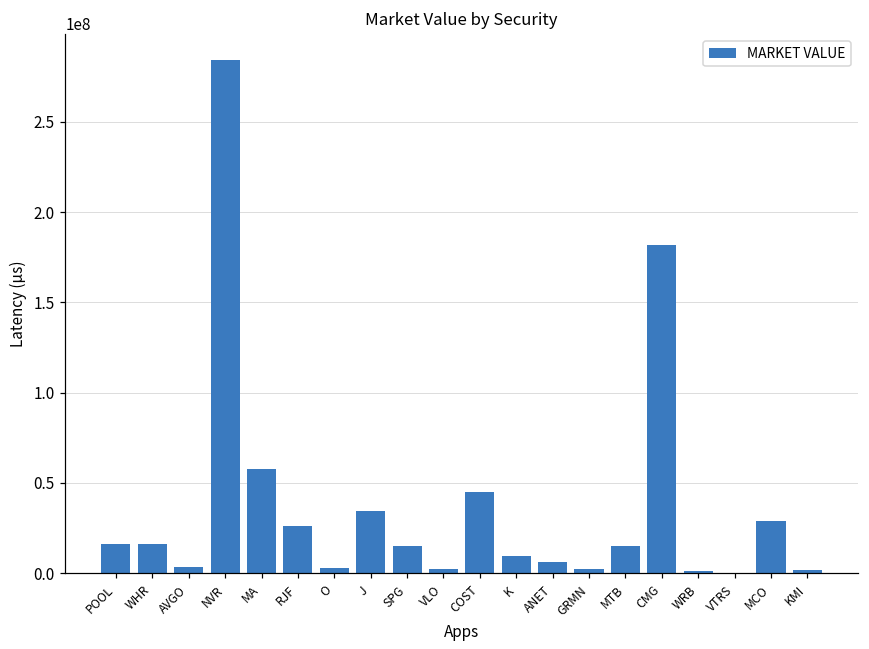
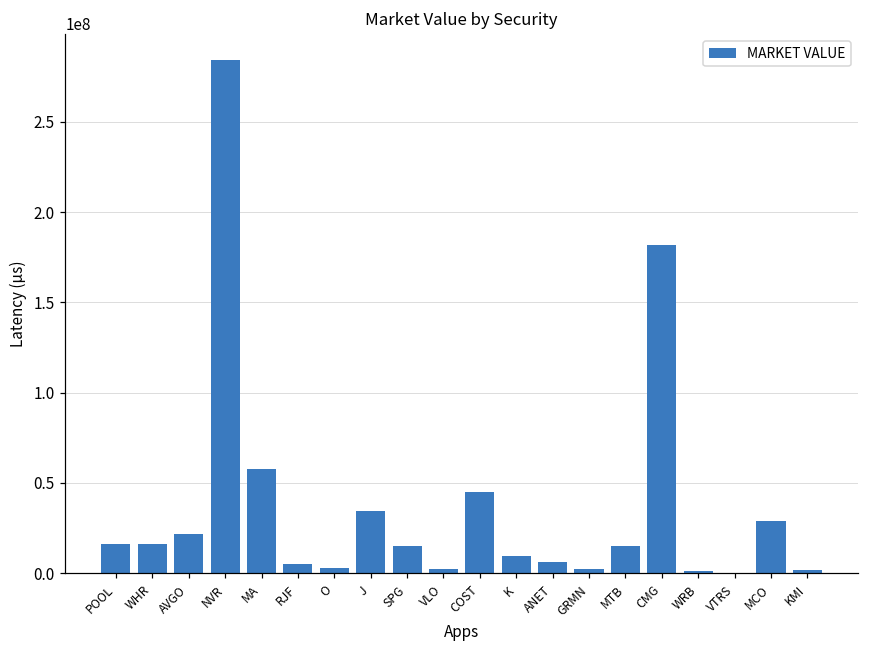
AVGO: 4000000 -> 22000000
RJF: 26000000 -> 5000000
